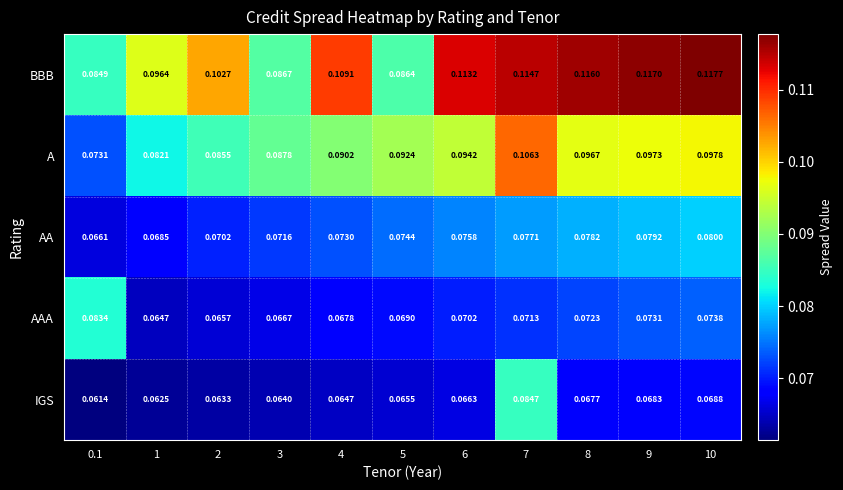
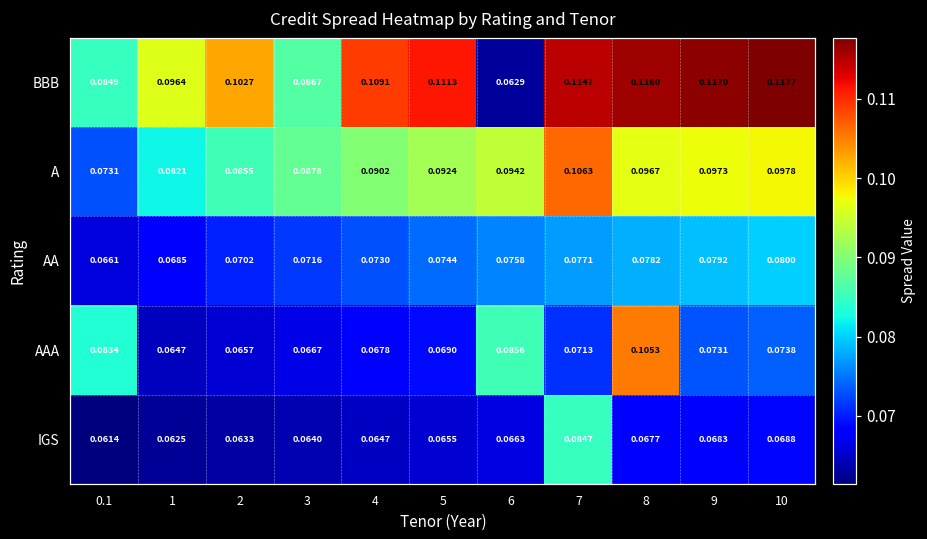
BBB, 5: 0.0864 -> 0.1113
BBB, 6: 0.1132 -> 0.0629
AAA, 6: 0.0702 -> 0.0856
AAA, 8: 0.0723 -> 0.1053
